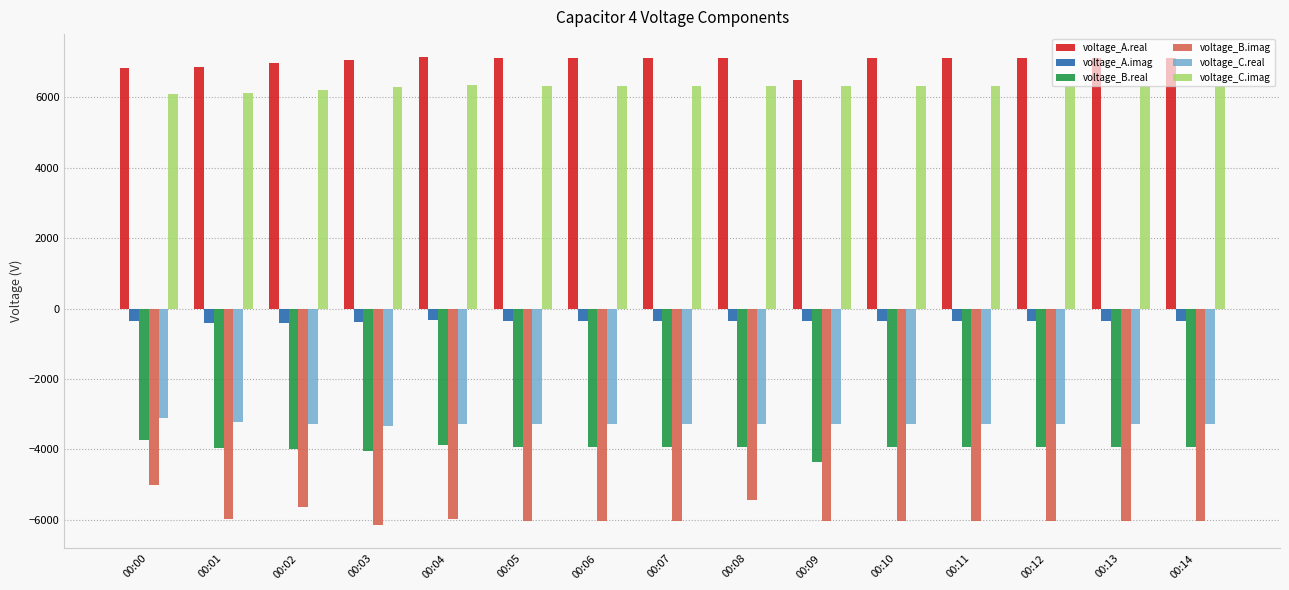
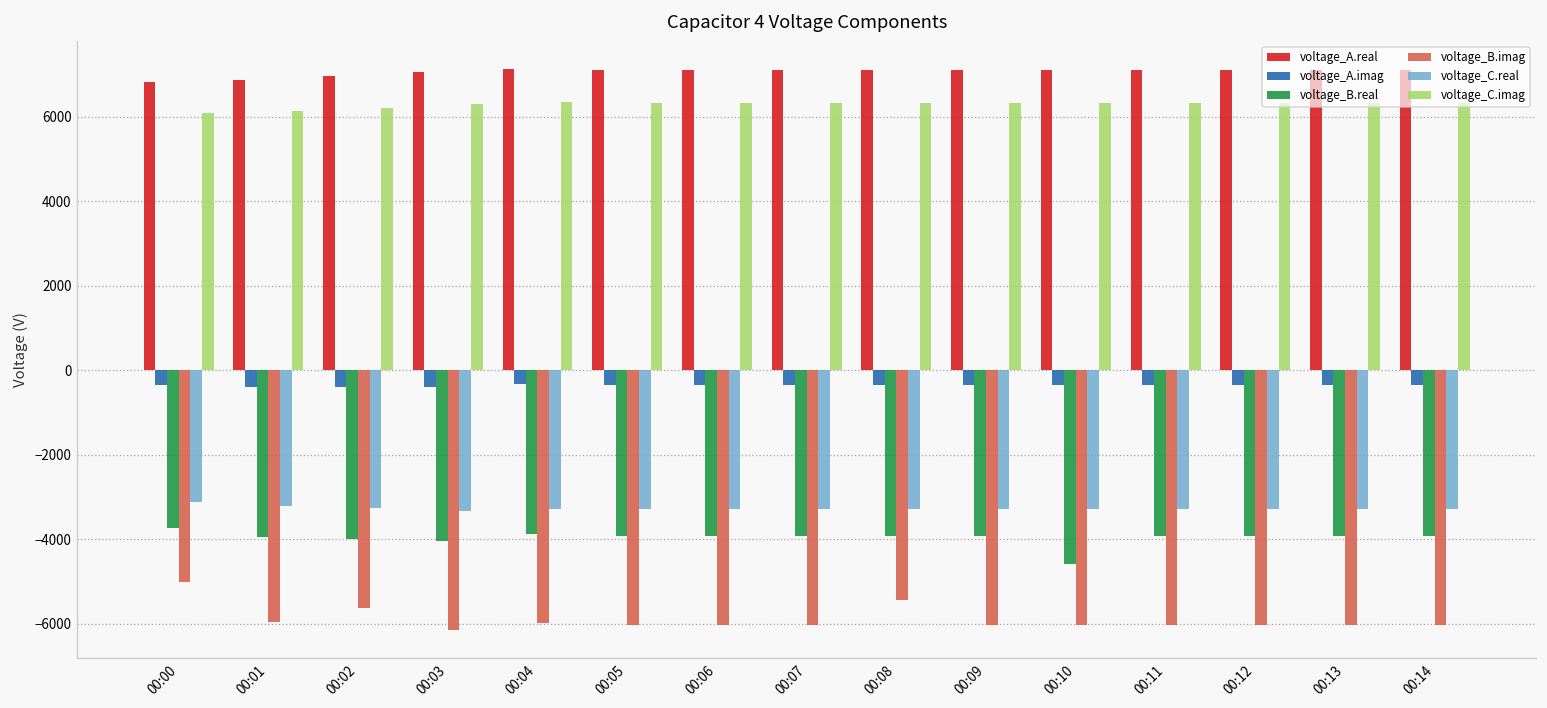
voltage_A.real, 00:09: 6500 -> 7100
voltage_B.real, 00:09: -4400 -> -3900
voltage_B.real, 00:10: -3900 -> -4600
